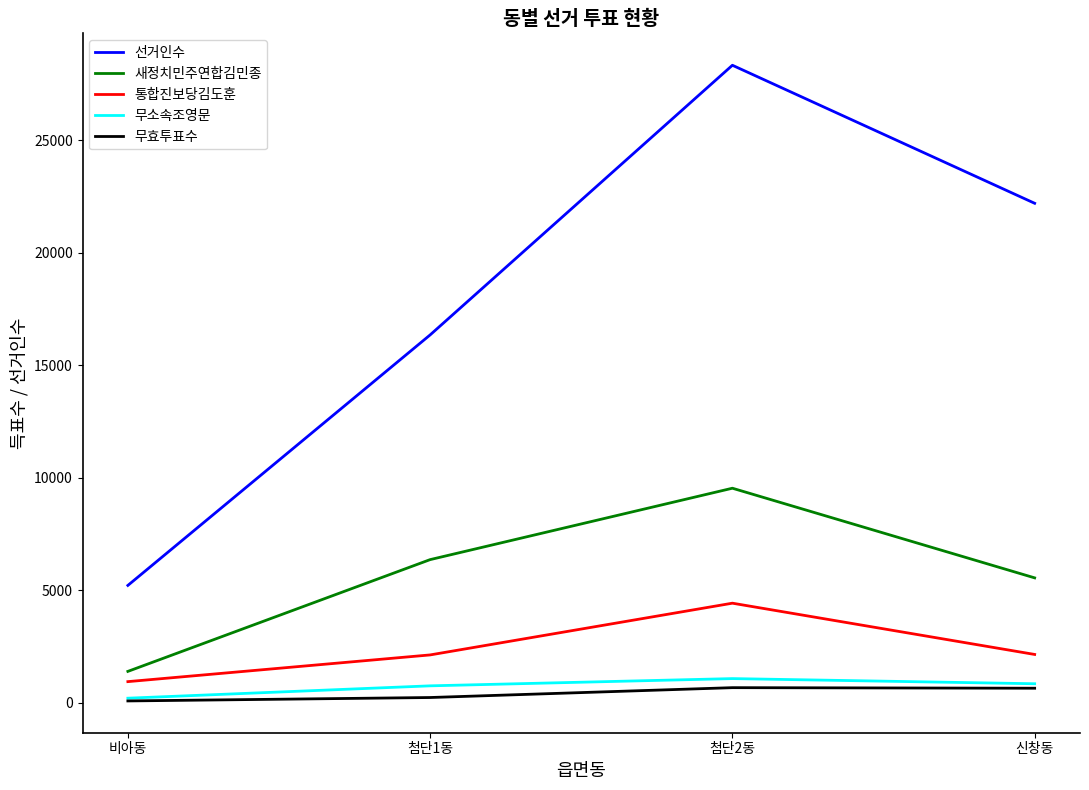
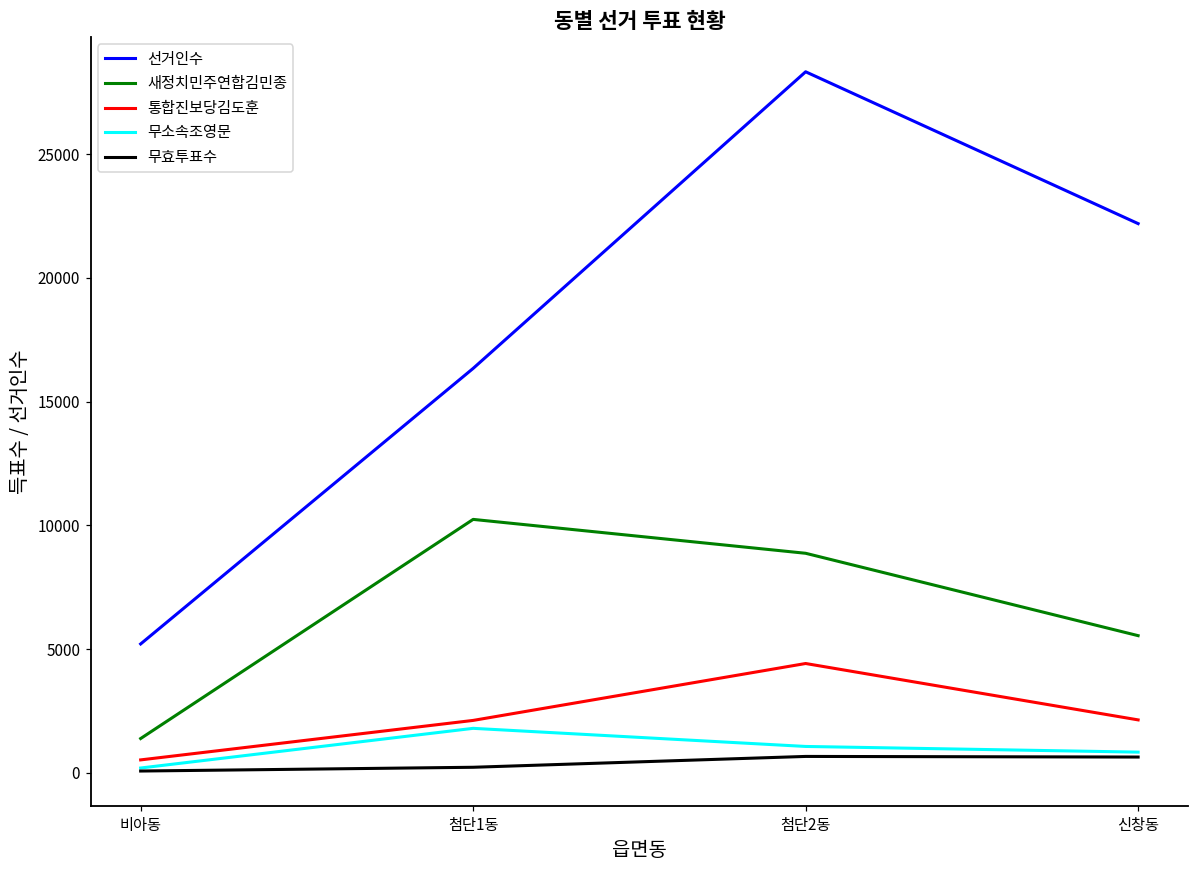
통합진보당김도훈, 비아동: 900 -> 500
새정치민주연합김민종, 첨단1동: 6400 -> 10200
무소속조영문, 첨단1동: 700 -> 1800
새정치민주연합김민종, 첨단2동: 9500 -> 8900
